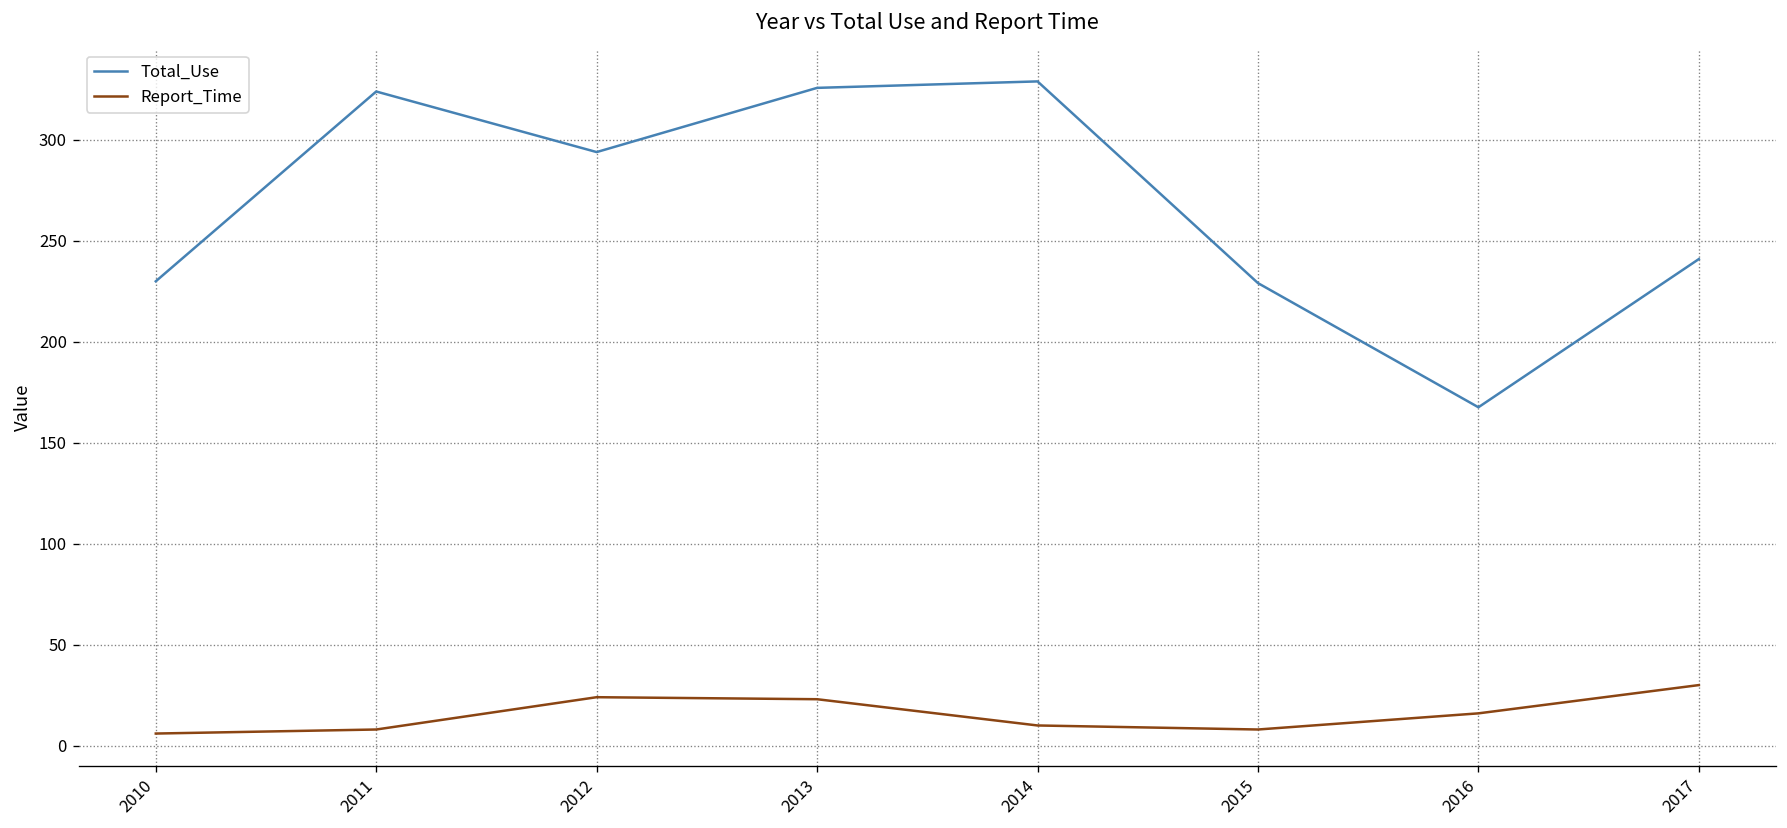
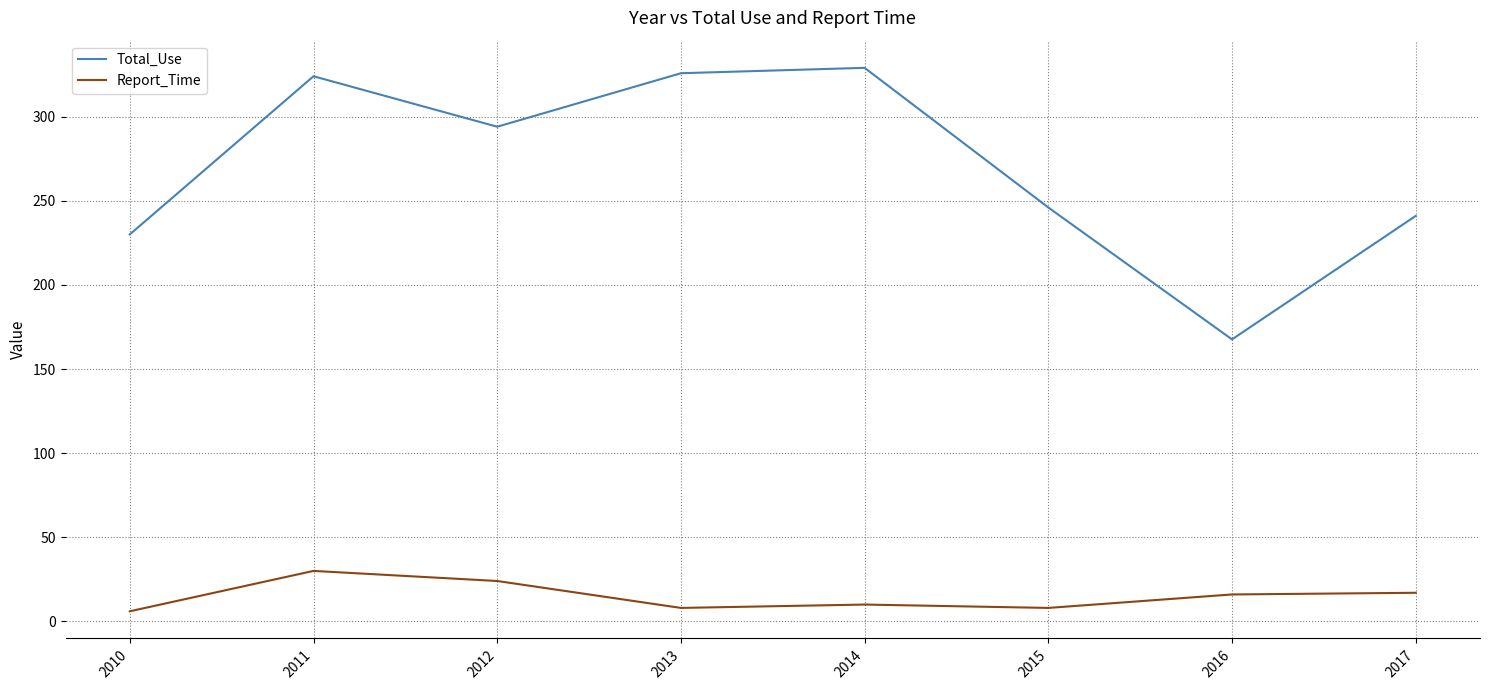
Report_Time, 2011: 8 -> 30
Report_Time, 2013: 23 -> 8
Total_Use, 2015: 229 -> 246
Report_Time, 2017: 30 -> 17
